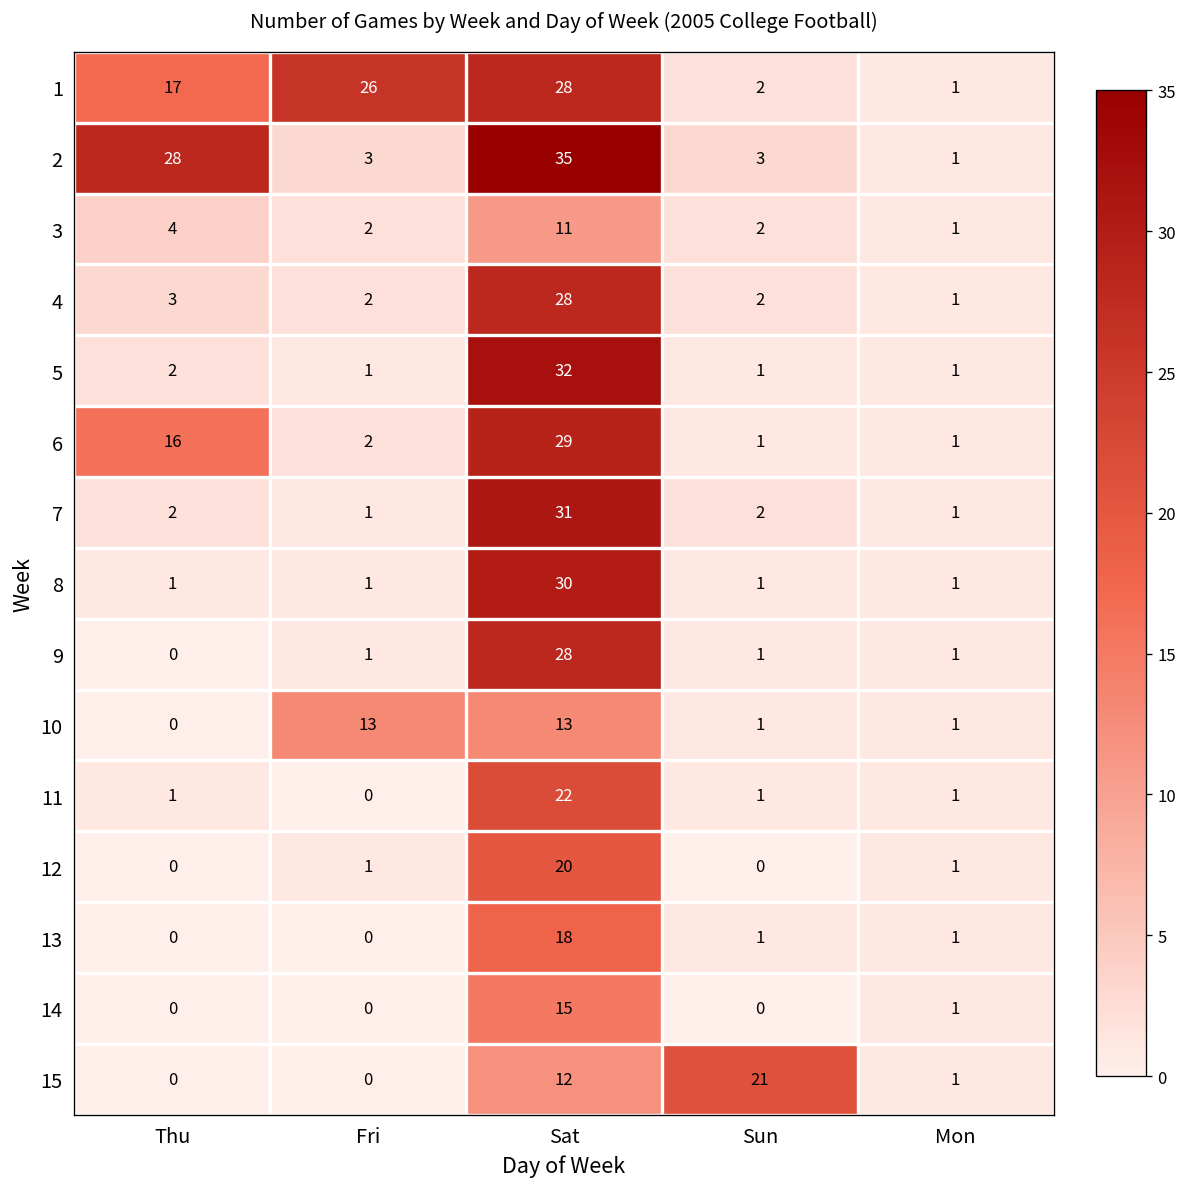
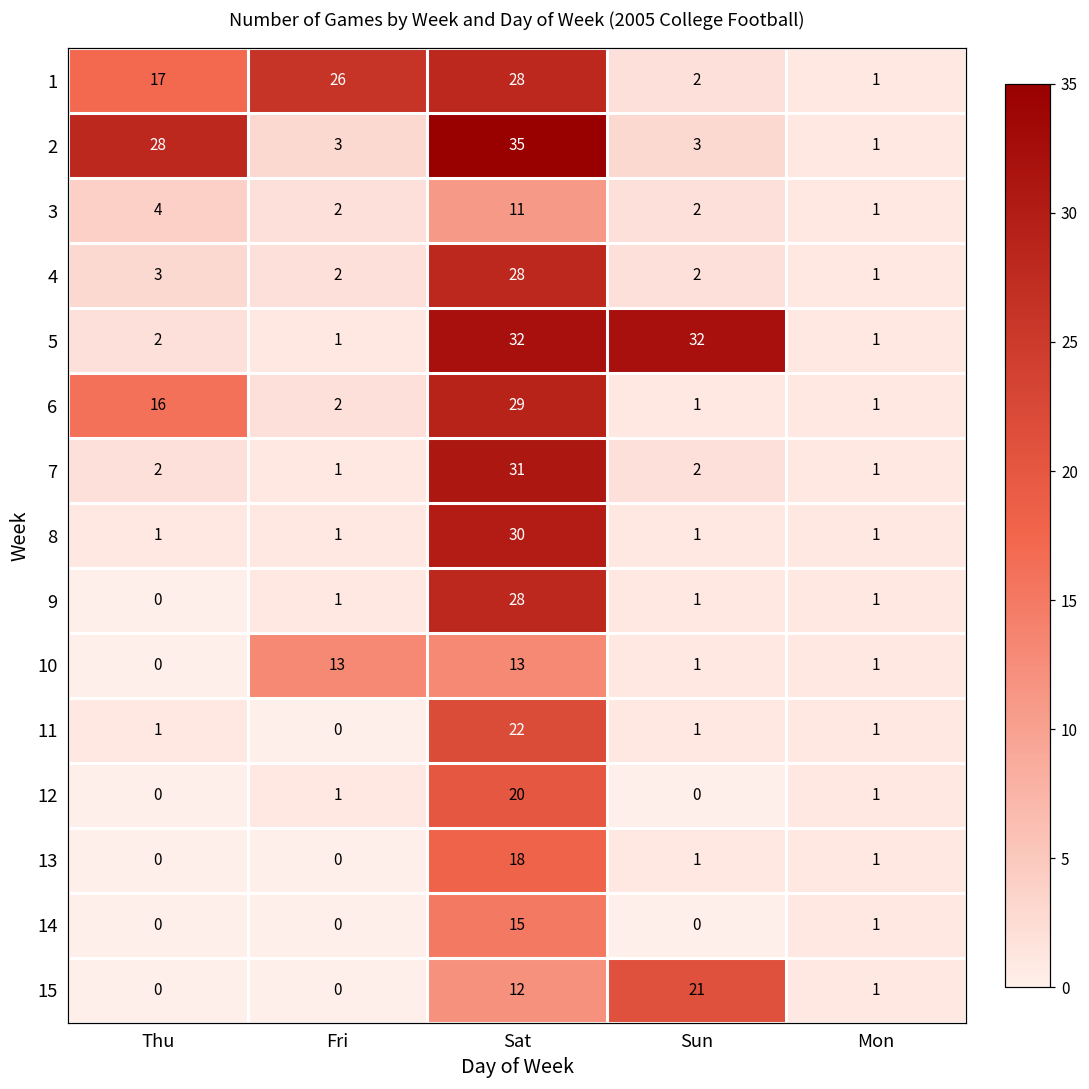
5, Sun: 1 -> 32
